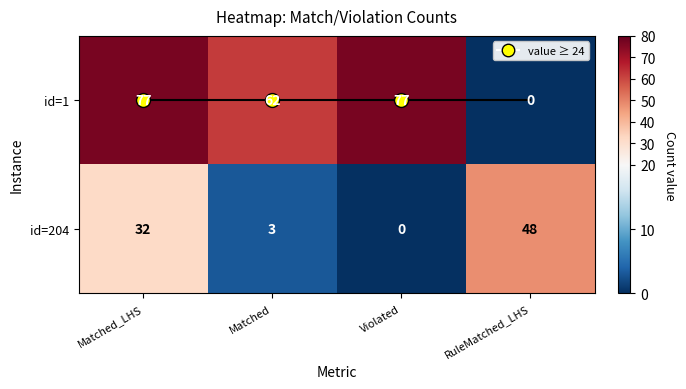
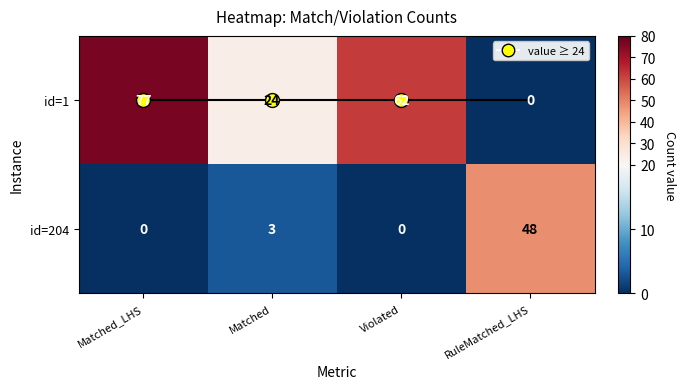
id=1, Matched: 62 -> 24
id=1, Violated: 77 -> 62
id=204, Matched_LHS: 32 -> 0
